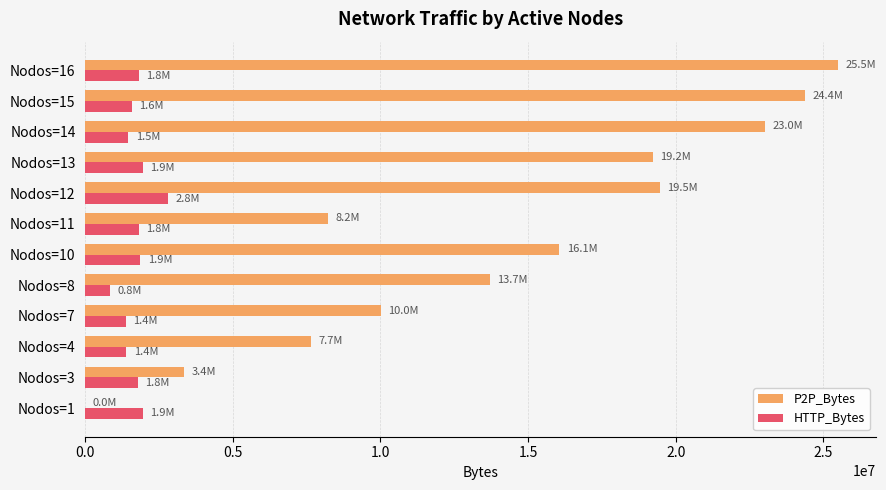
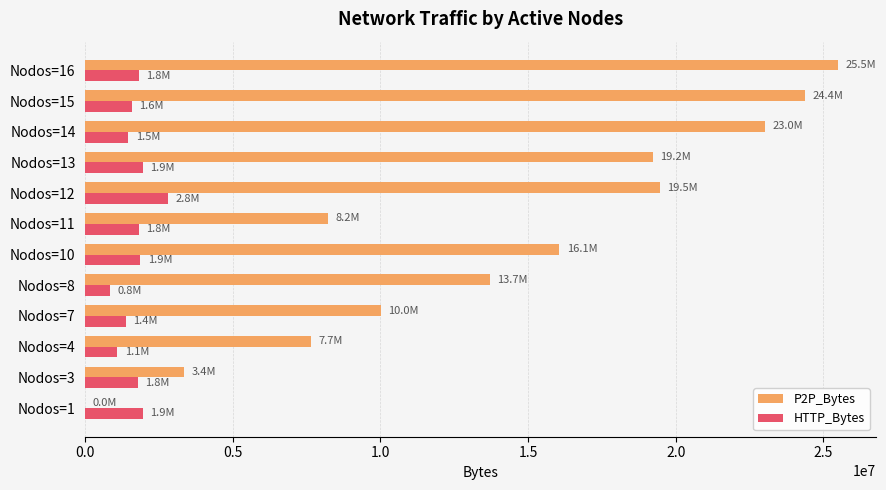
HTTP_Bytes, Nodos=4: 1.4M -> 1.1M
